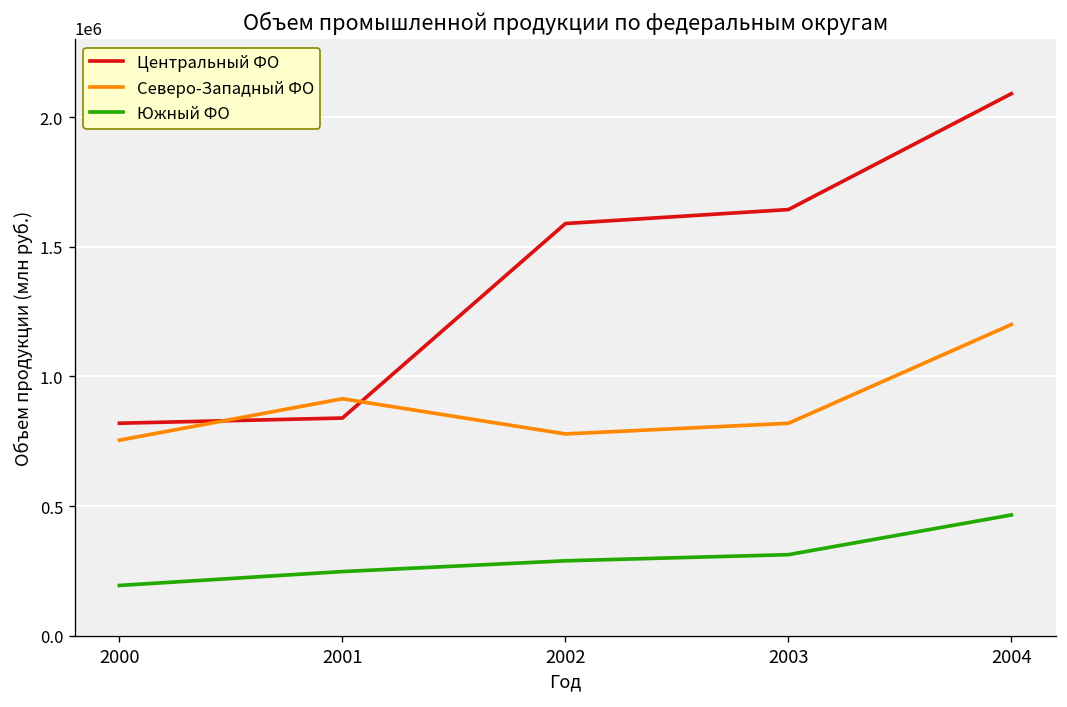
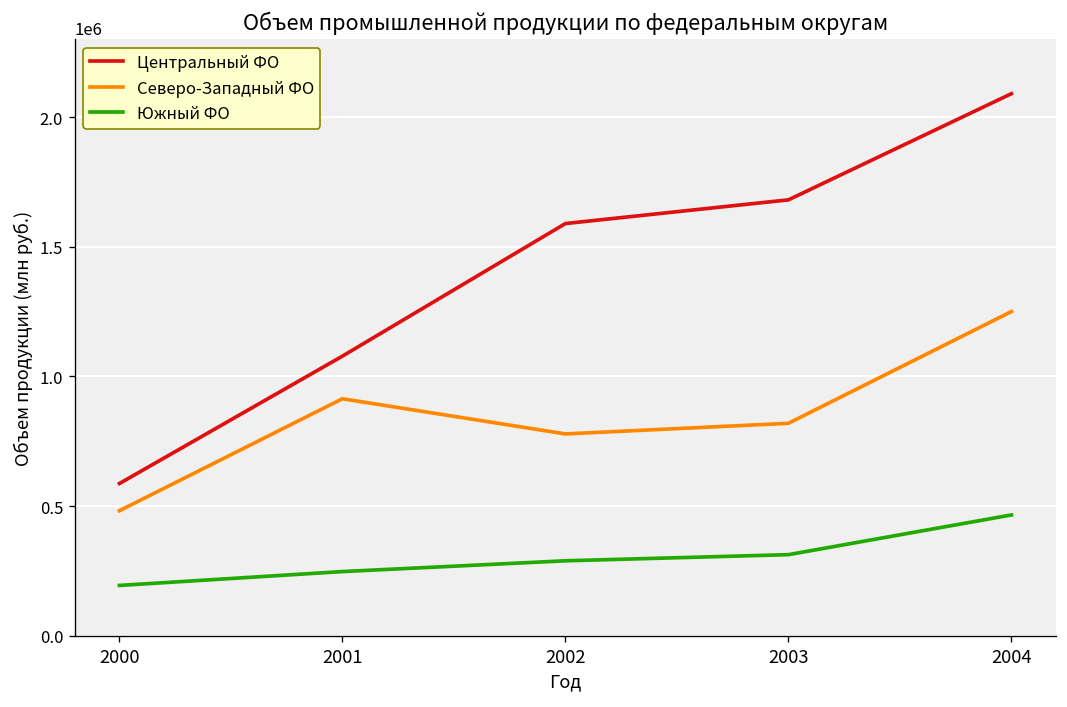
Центральный ФО, 2000: 820000 -> 590000
Северо-Западный ФО, 2000: 750000 -> 480000
Центральный ФО, 2001: 840000 -> 1080000
Центральный ФО, 2003: 1640000 -> 1680000
Северо-Западный ФО, 2004: 1200000 -> 1250000
